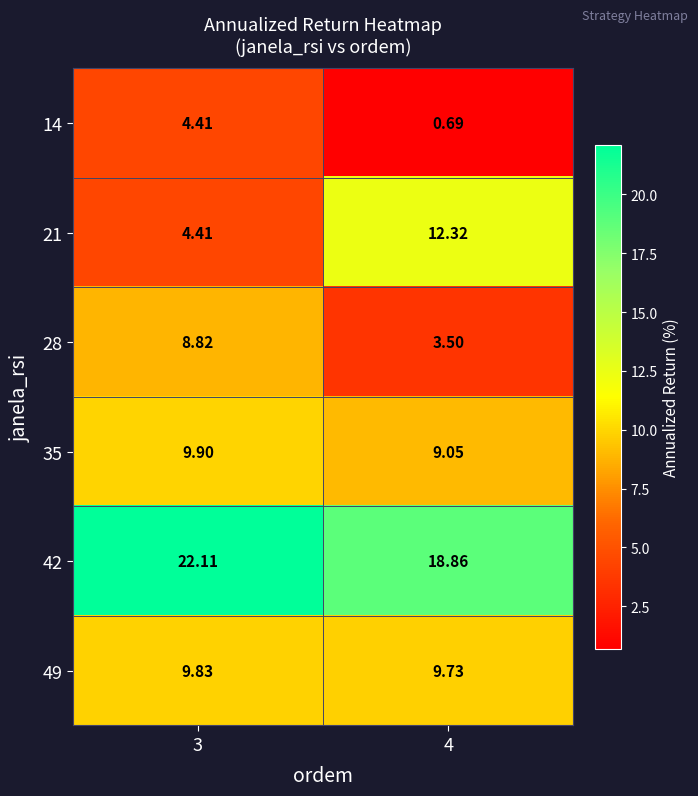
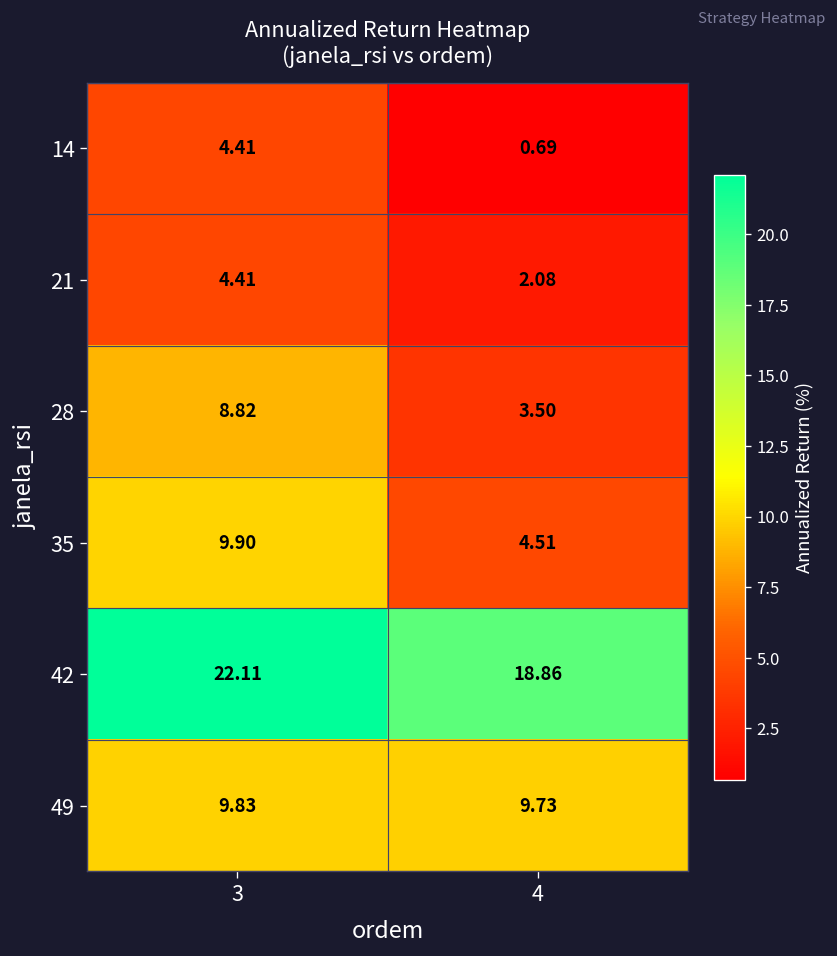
21, 4: 12.32 -> 2.08
35, 4: 9.05 -> 4.51
